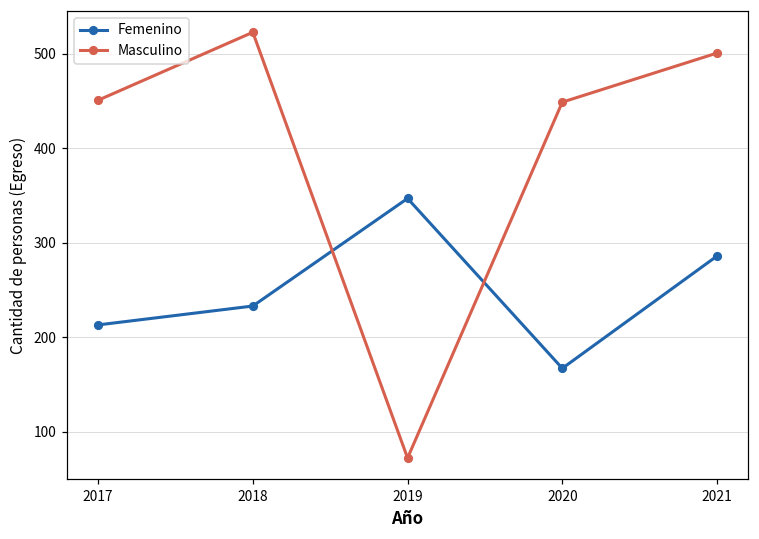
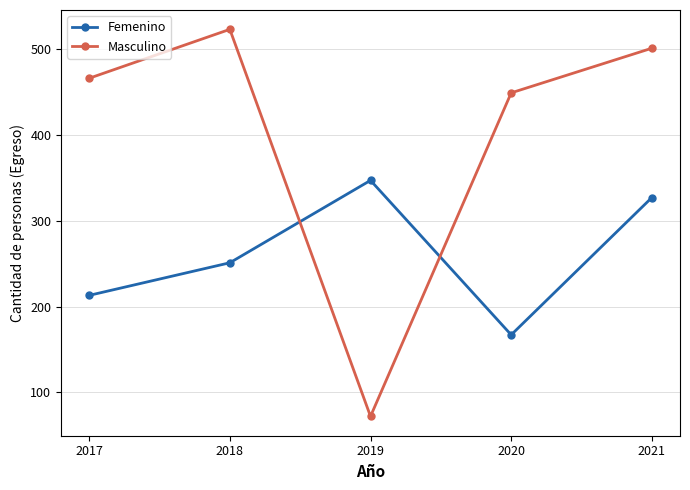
Masculino, 2017: 450 -> 470
Femenino, 2018: 230 -> 250
Femenino, 2021: 290 -> 330
